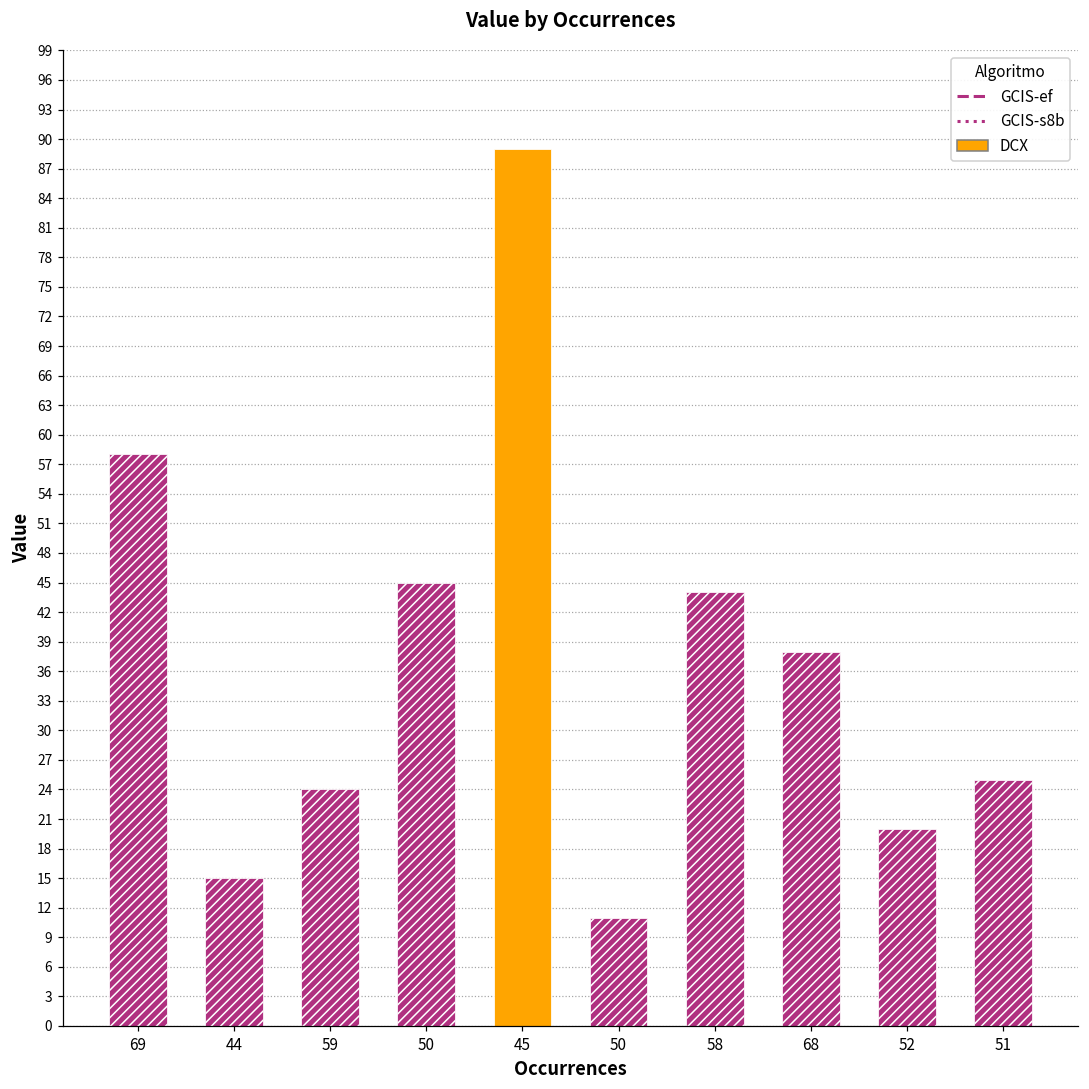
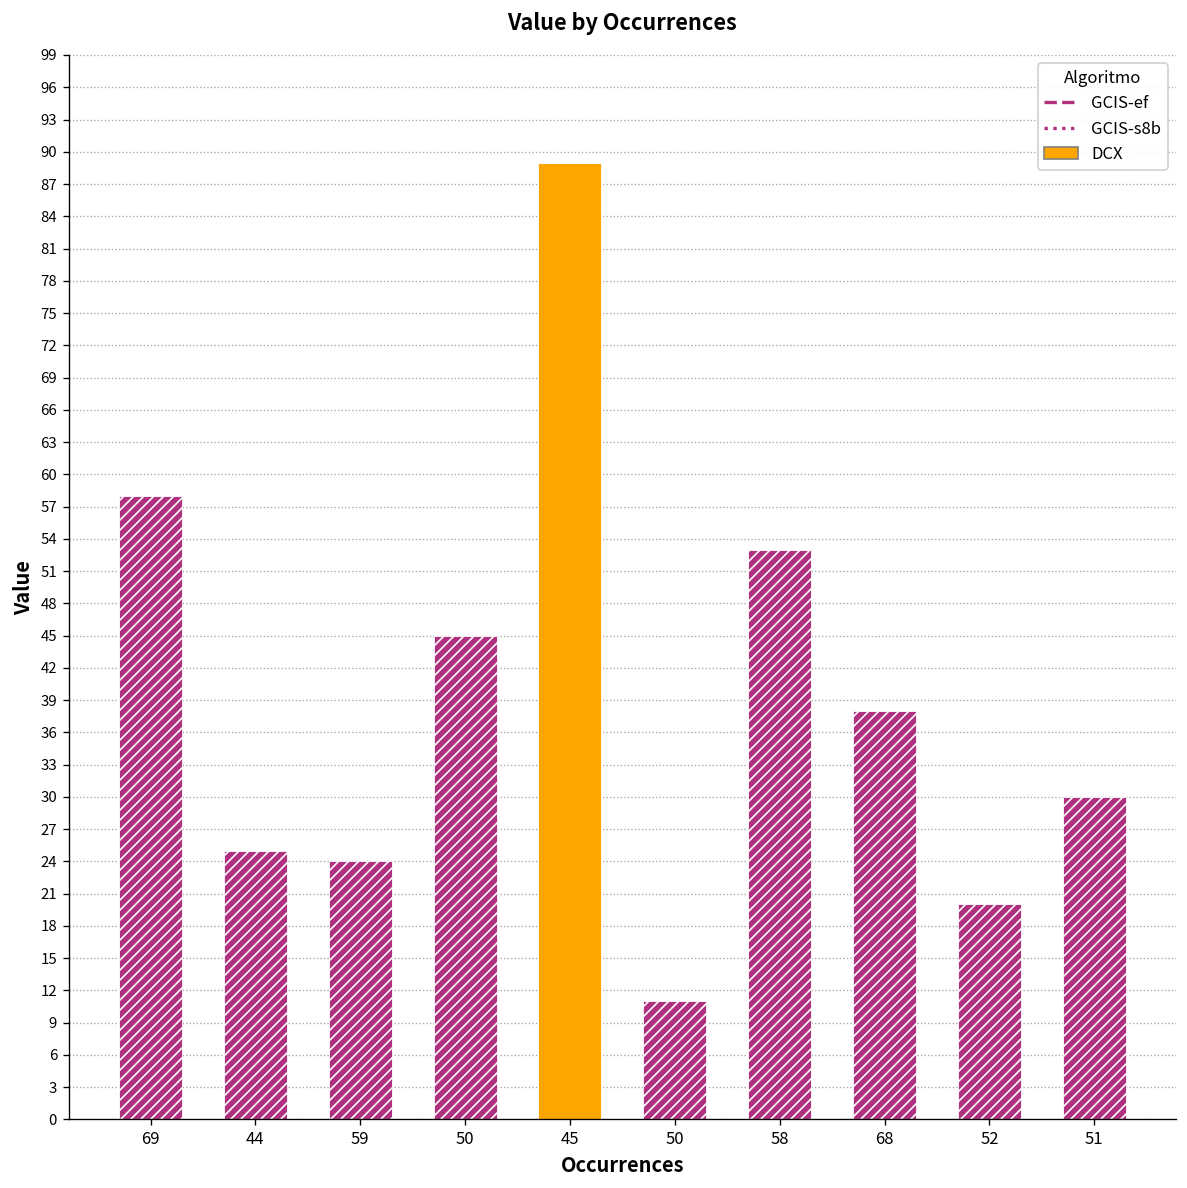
44: 15 -> 25
58: 44 -> 53
51: 25 -> 30
